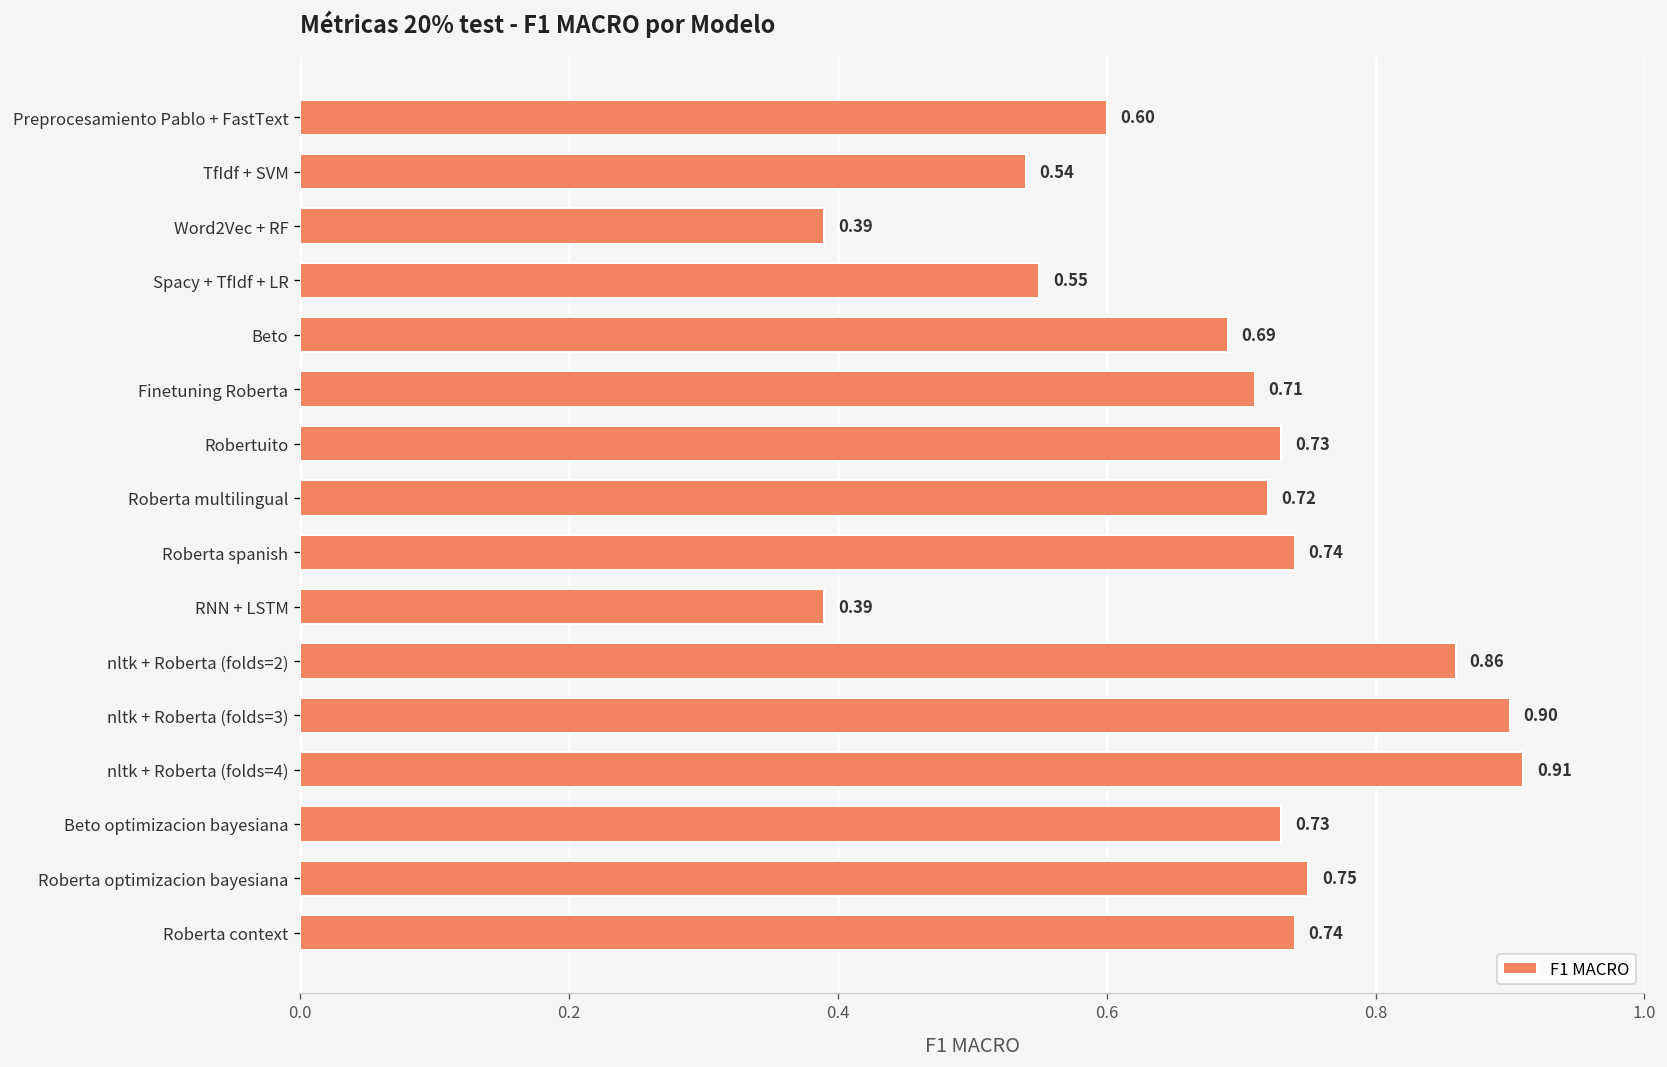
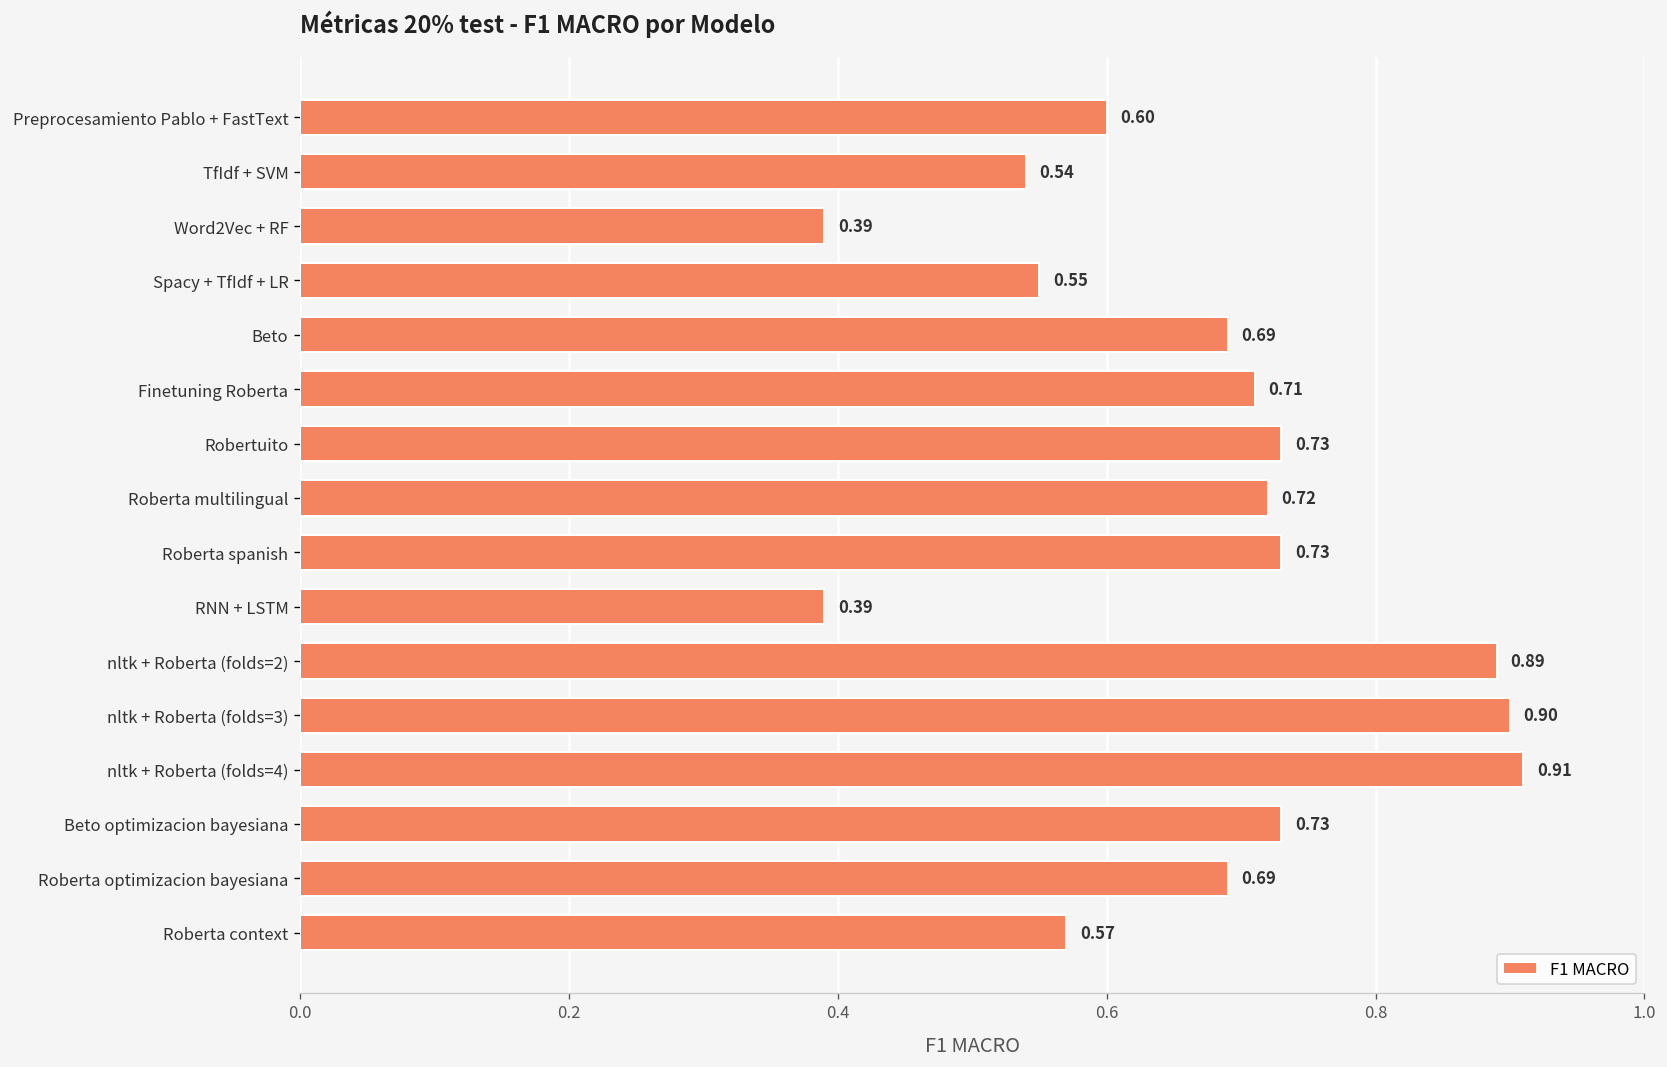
Roberta spanish: 0.74 -> 0.73
nltk + Roberta (folds=2): 0.86 -> 0.89
Roberta optimizacion bayesiana: 0.75 -> 0.69
Roberta context: 0.74 -> 0.57
